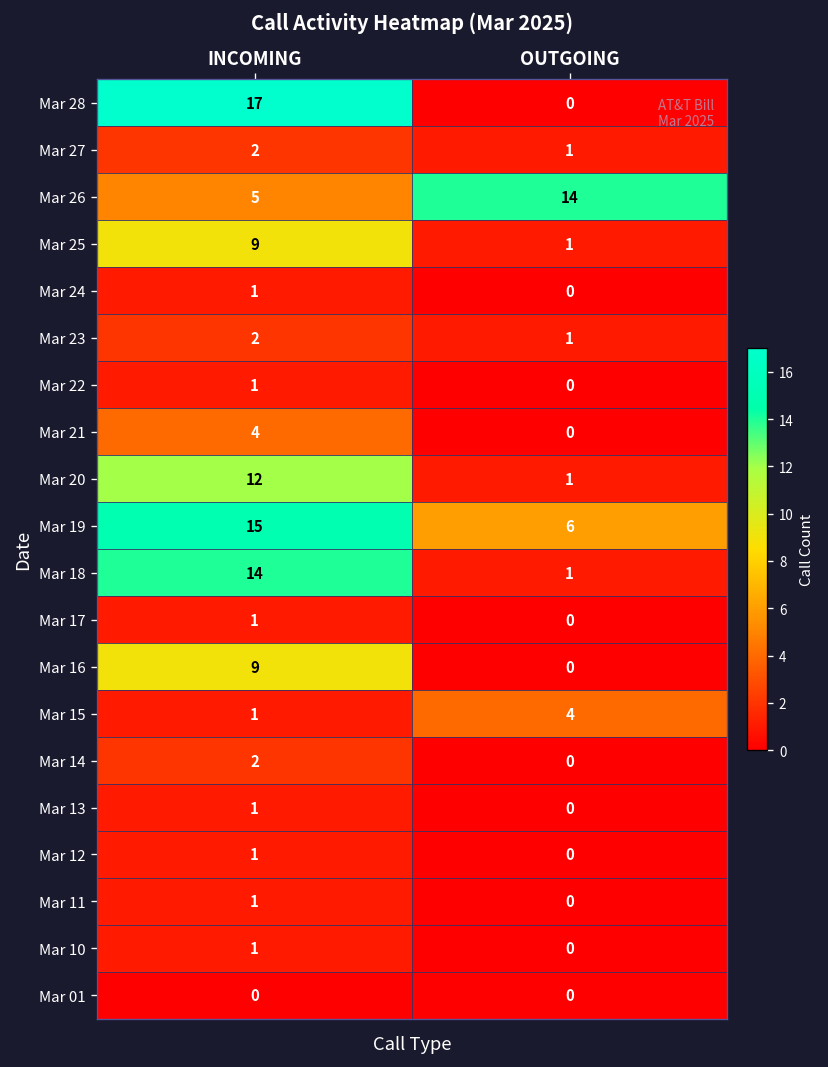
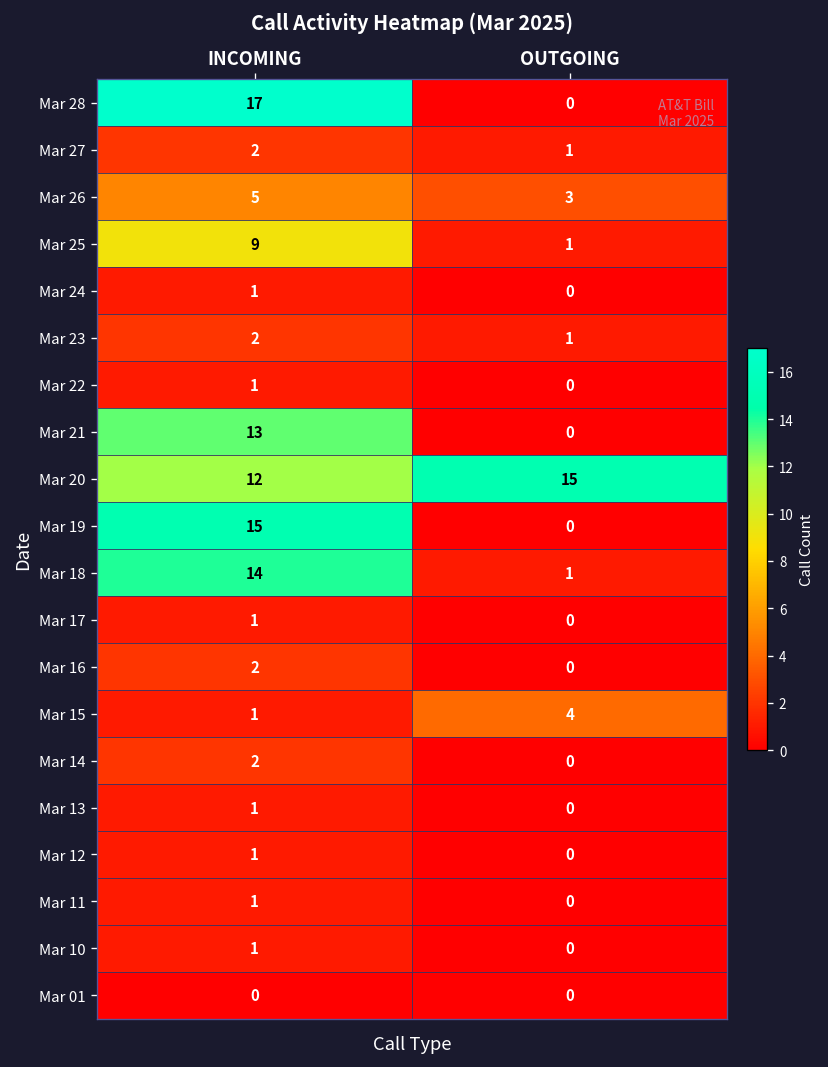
Mar 26, OUTGOING: 14 -> 3
Mar 21, INCOMING: 4 -> 13
Mar 20, OUTGOING: 1 -> 15
Mar 19, OUTGOING: 6 -> 0
Mar 16, INCOMING: 9 -> 2
